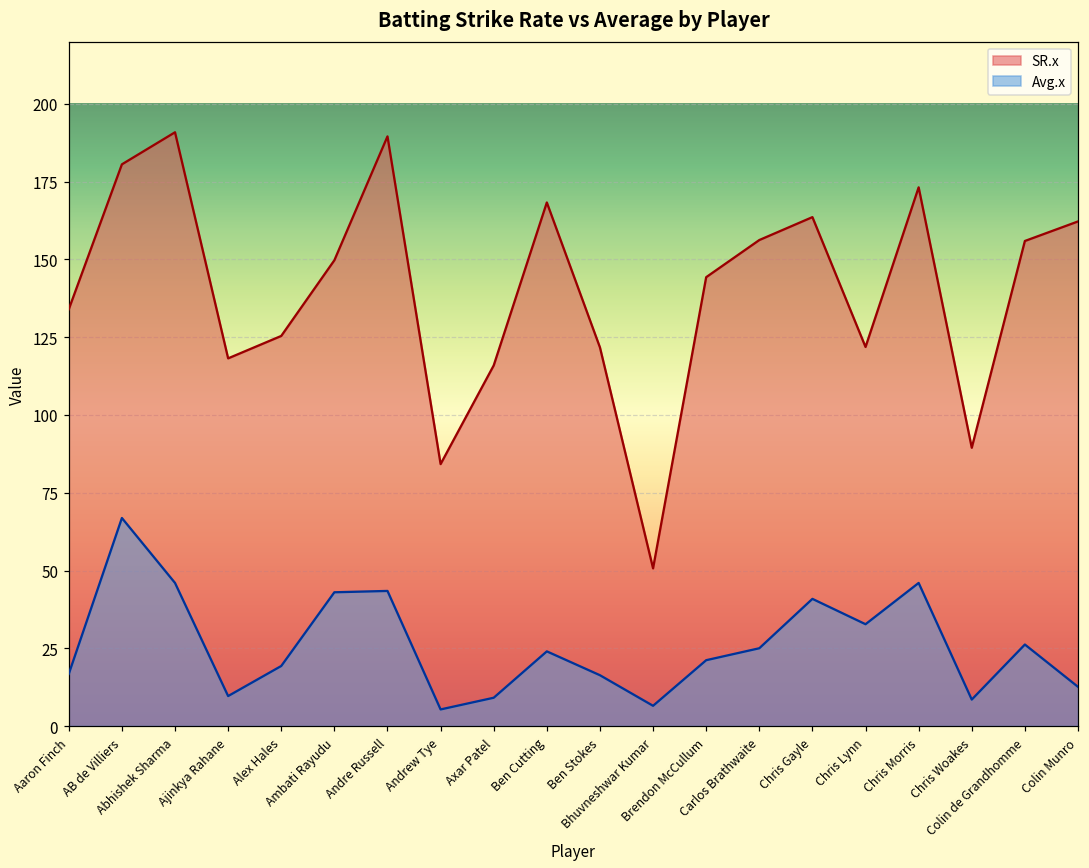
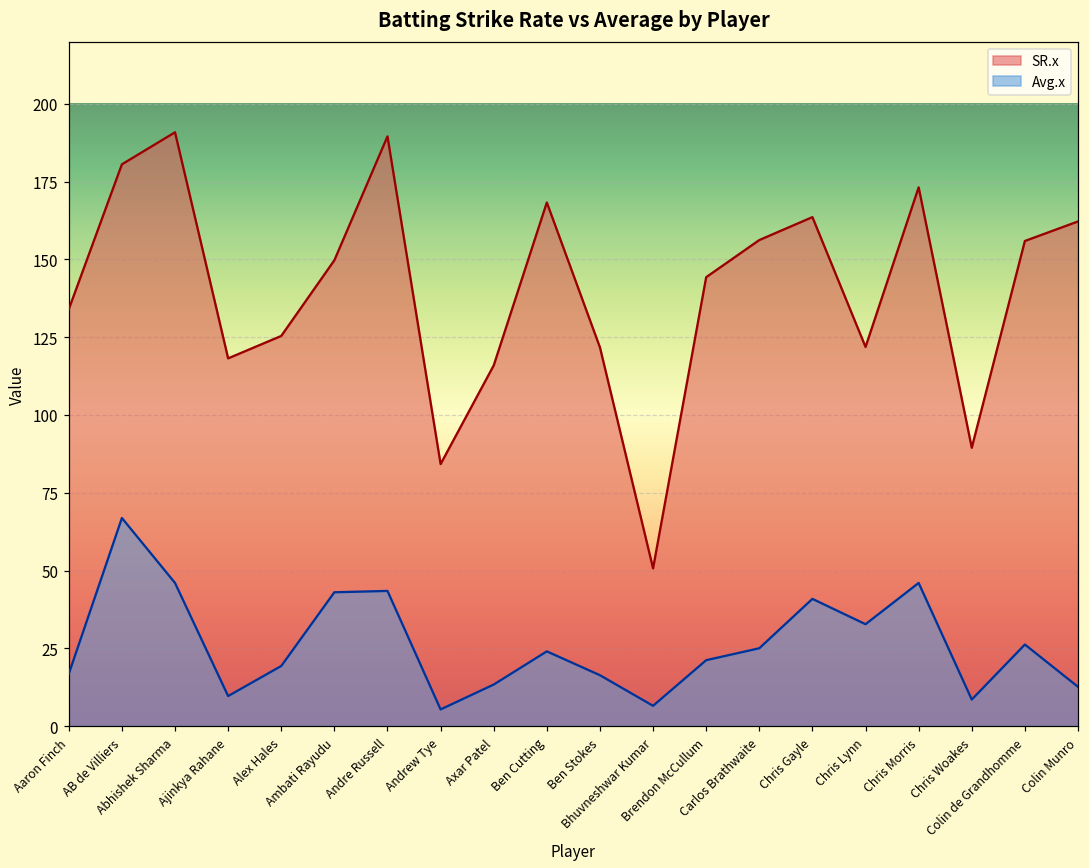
Avg.x, Axar Patel: 9 -> 13
